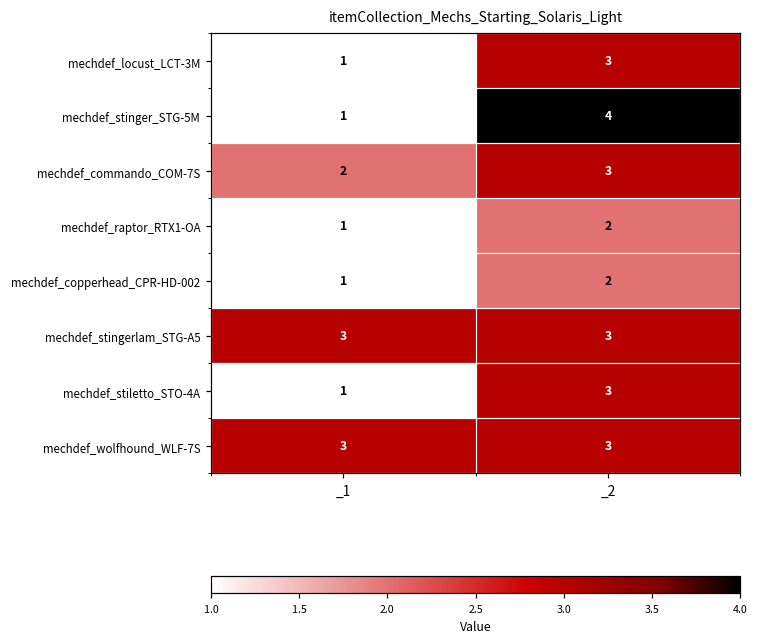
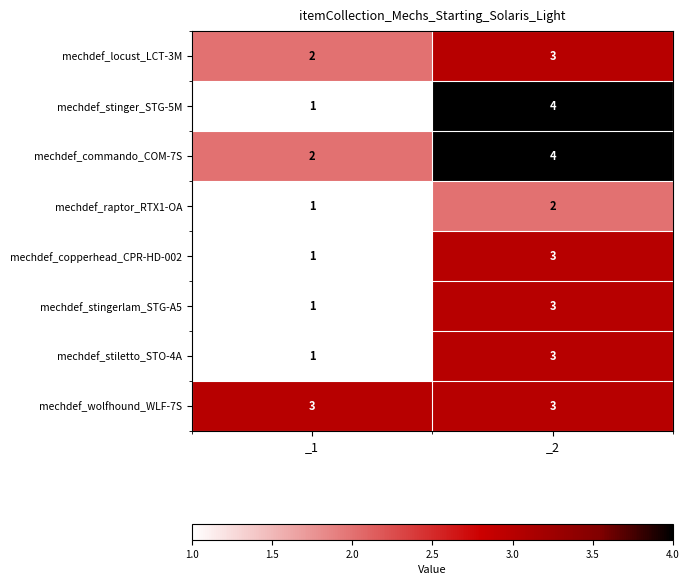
mechdef_locust_LCT-3M, _1: 1 -> 2
mechdef_commando_COM-7S, _2: 3 -> 4
mechdef_copperhead_CPR-HD-002, _2: 2 -> 3
mechdef_stingerlam_STG-A5, _1: 3 -> 1
